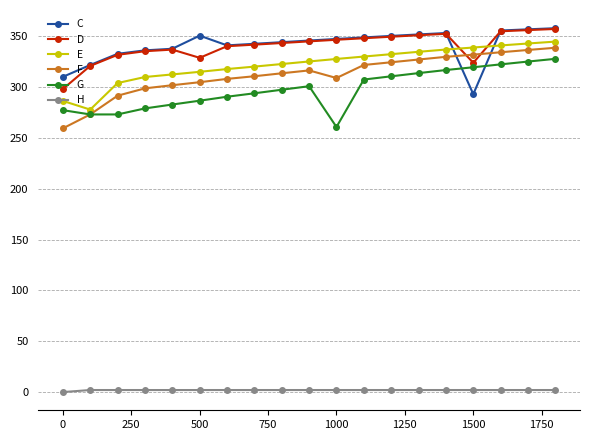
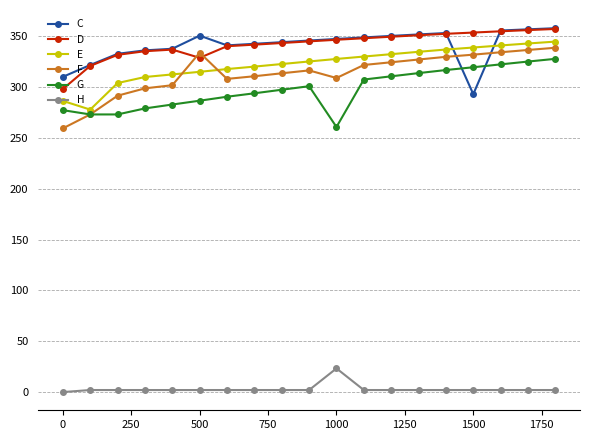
F, 500: 305 -> 334
H, 1000: 2 -> 23
D, 1500: 324 -> 354
